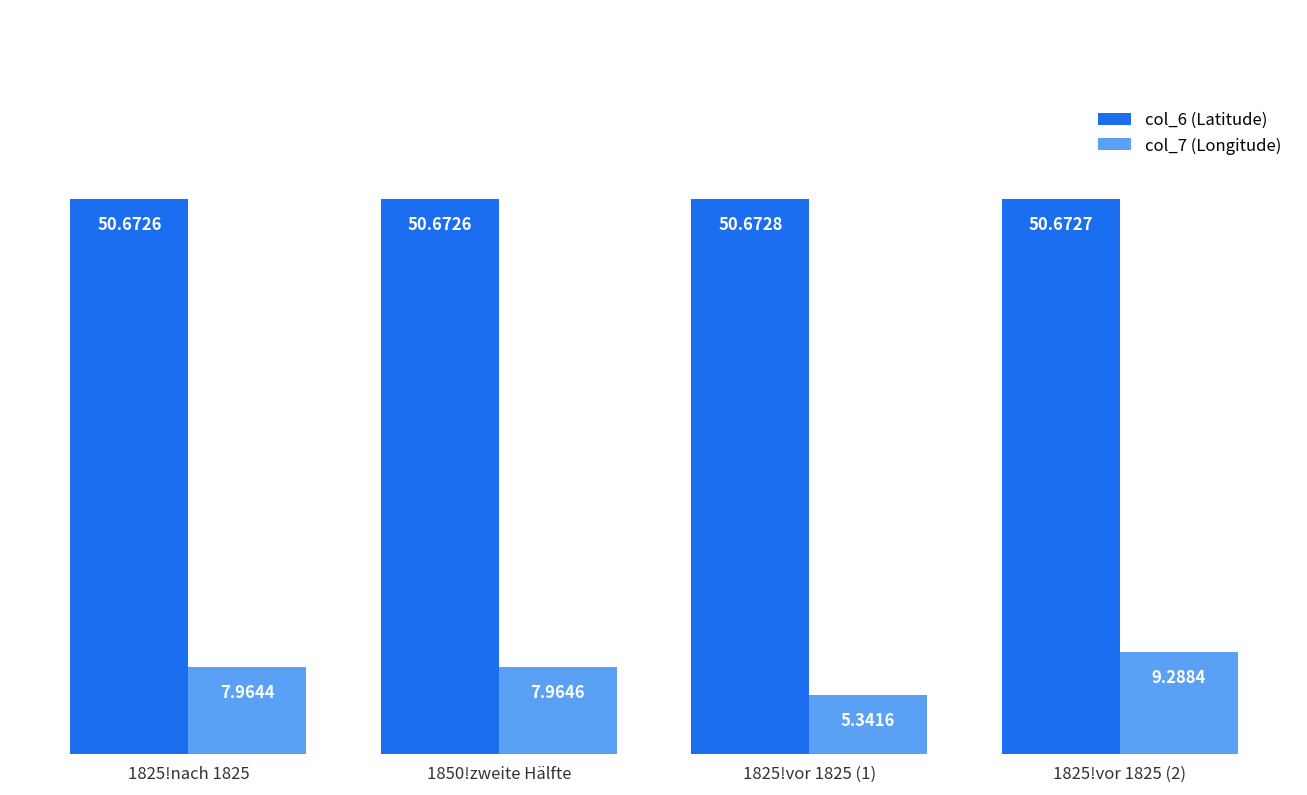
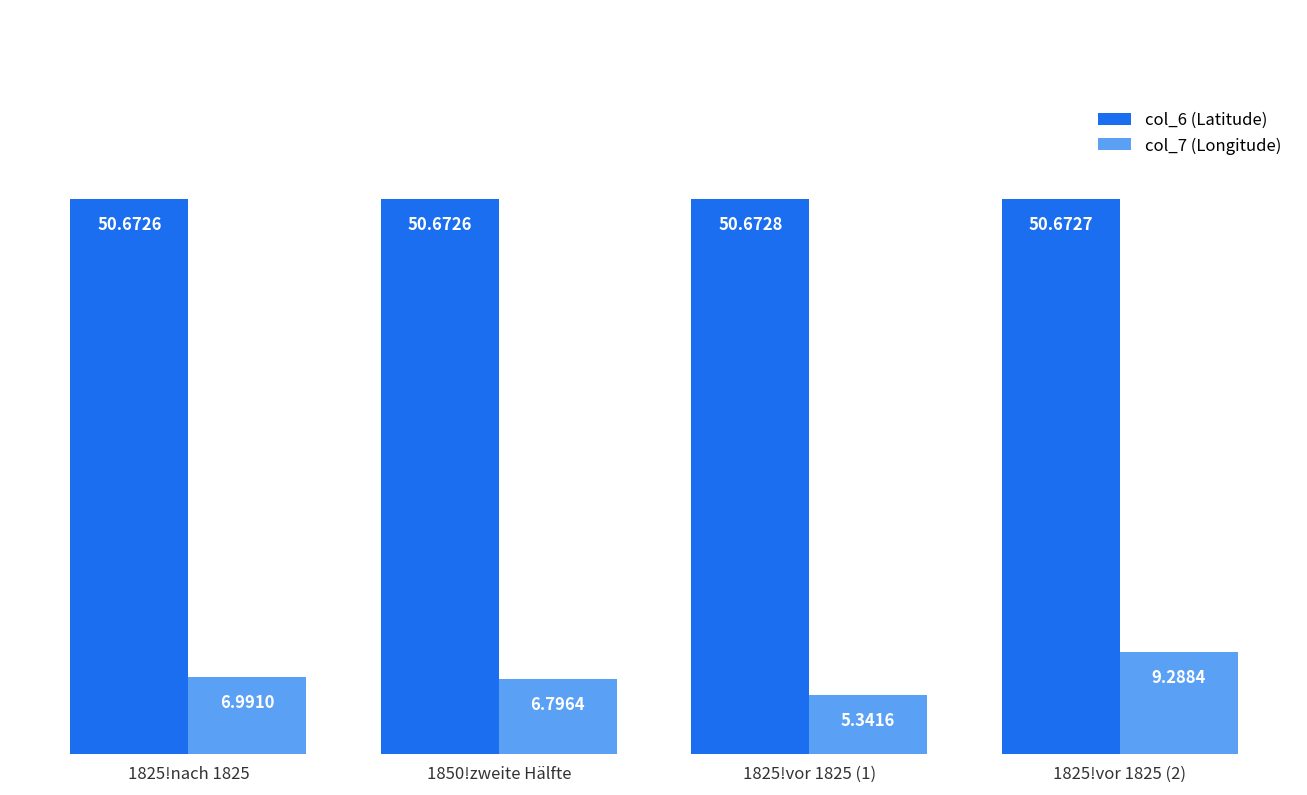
col_7 (Longitude), 1825!nach 1825: 7.9644 -> 6.9910
col_7 (Longitude), 1850!zweite Hälfte: 7.9646 -> 6.7964
